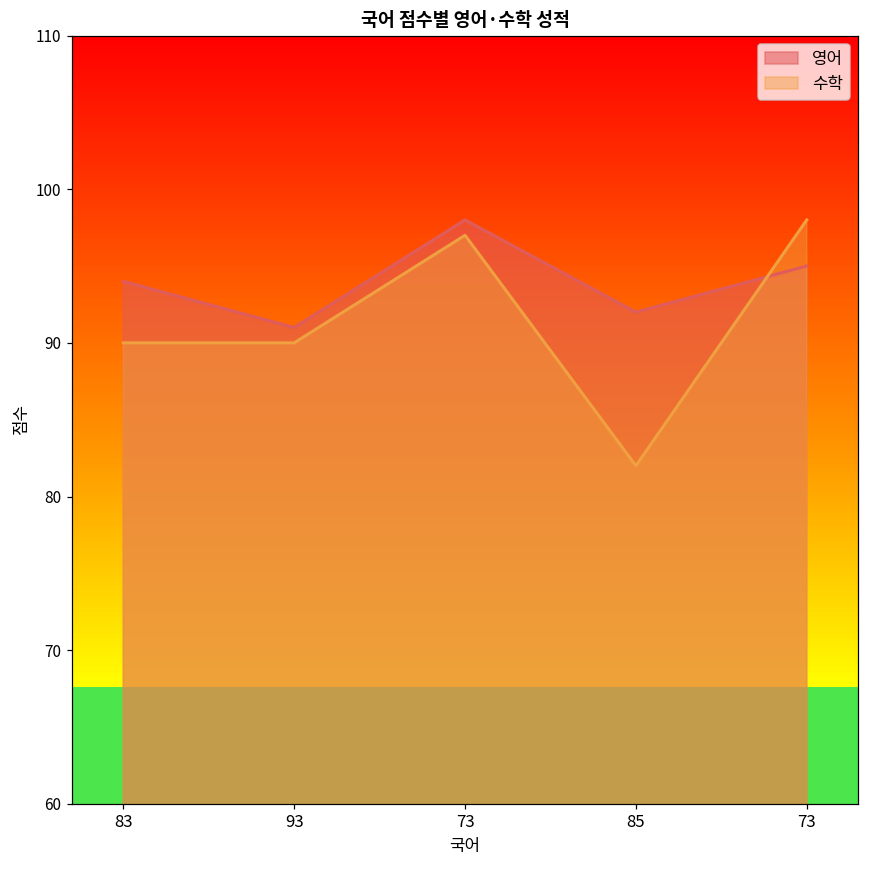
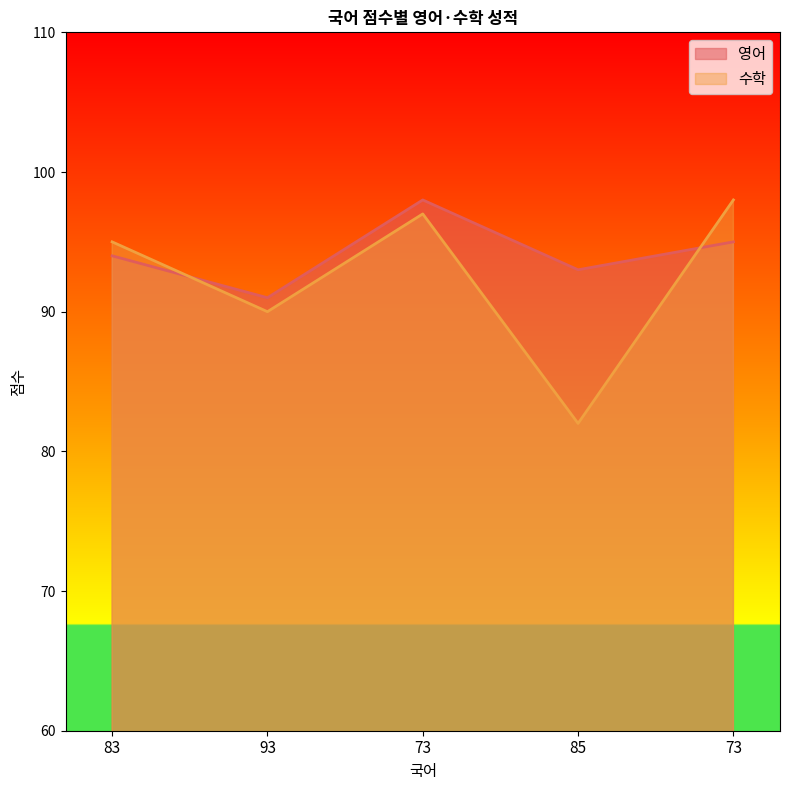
수학, 83: 90 -> 95
영어, 85: 92 -> 93
